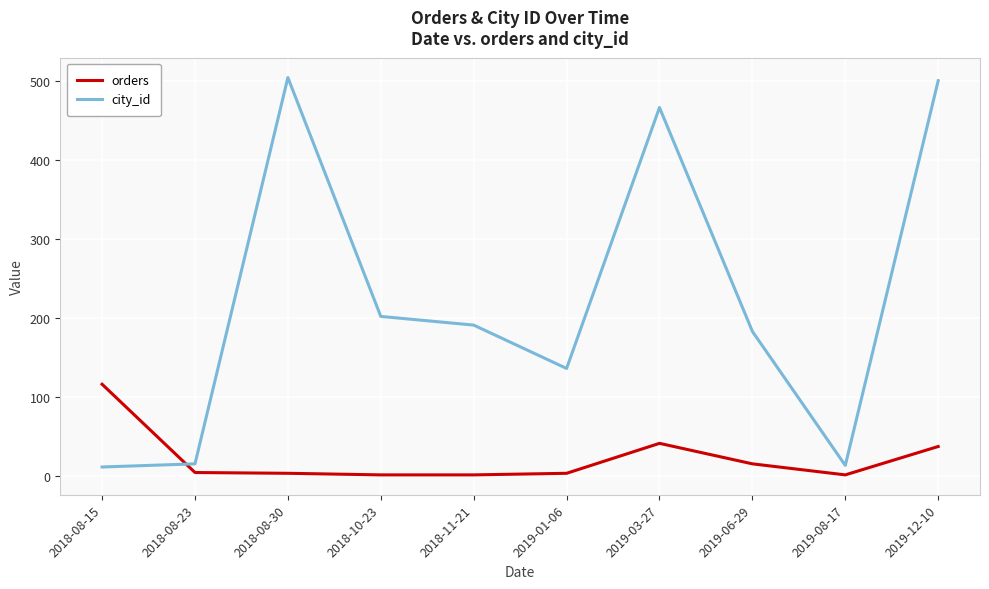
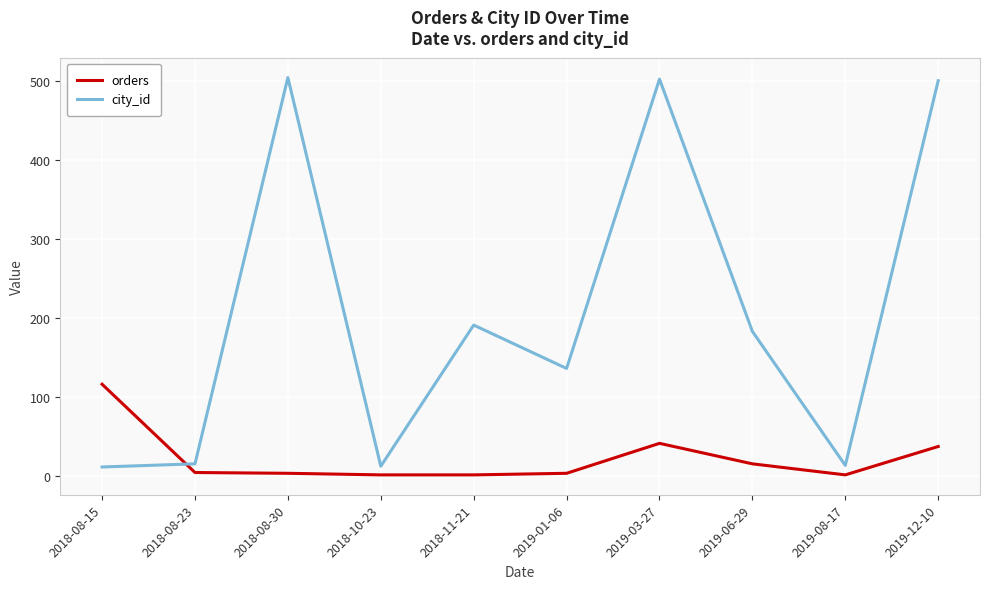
city_id, 2018-10-23: 200 -> 10
city_id, 2019-03-27: 470 -> 500
